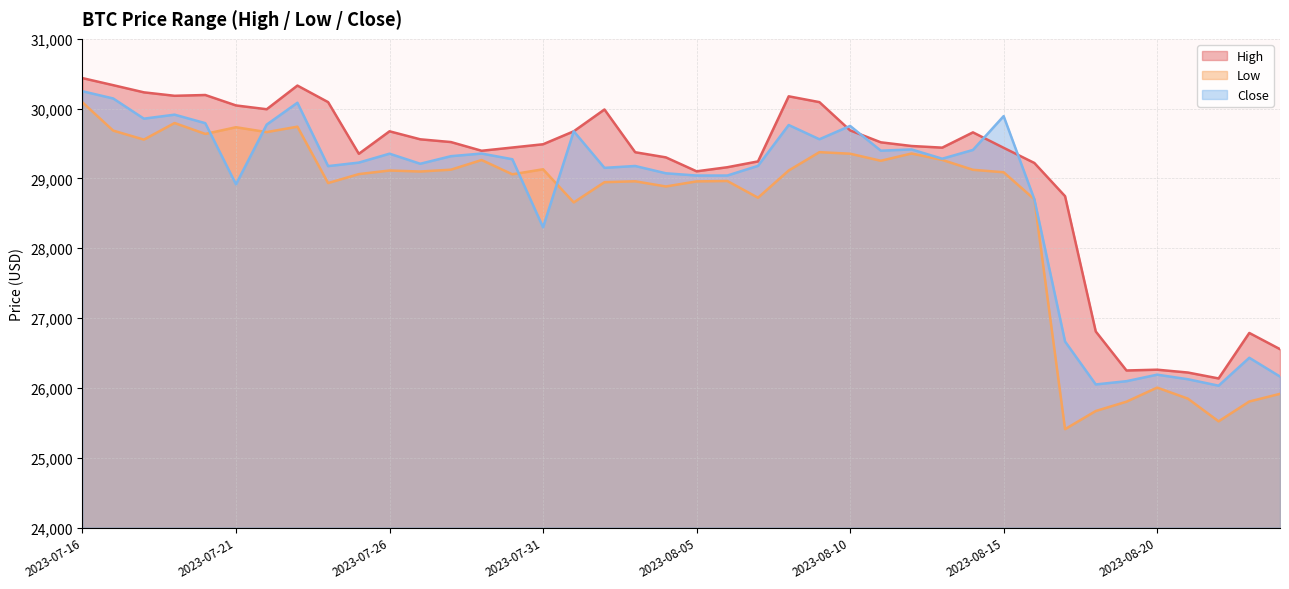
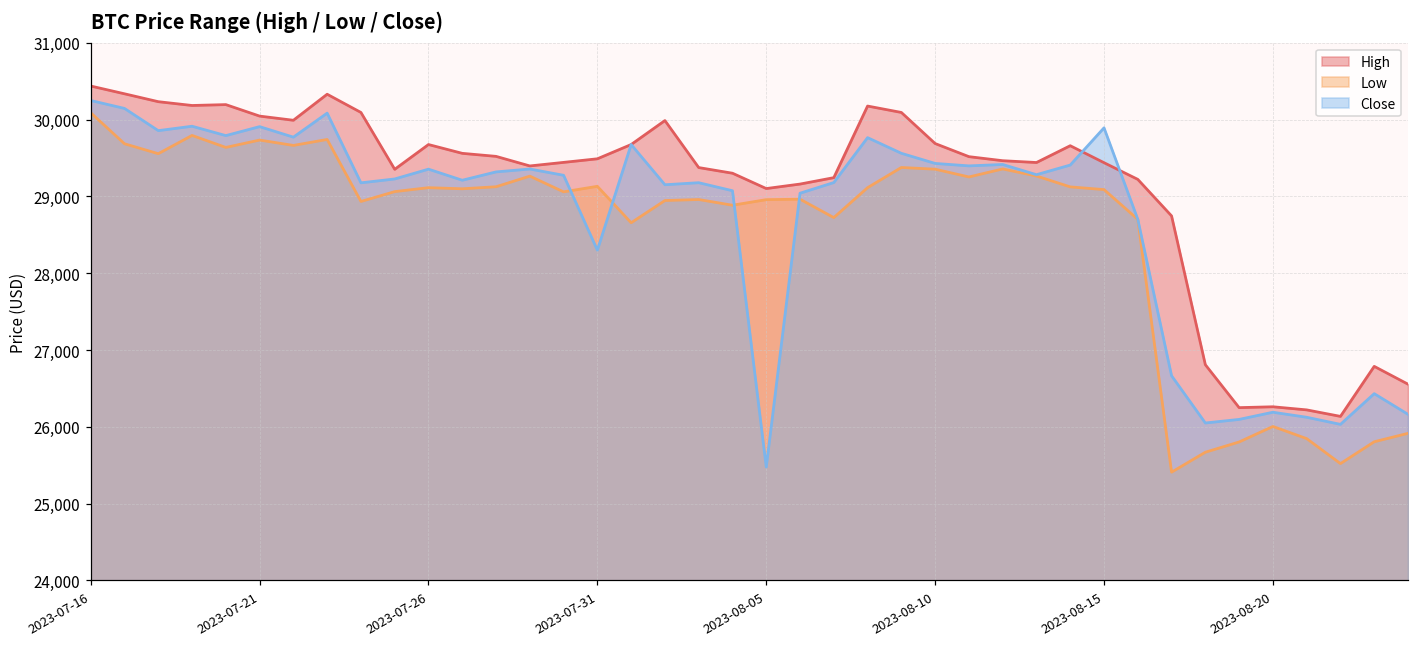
Close, 2023-07-21: 28,900 -> 29,900
Close, 2023-08-05: 29,000 -> 25,500
Close, 2023-08-10: 29,800 -> 29,400
